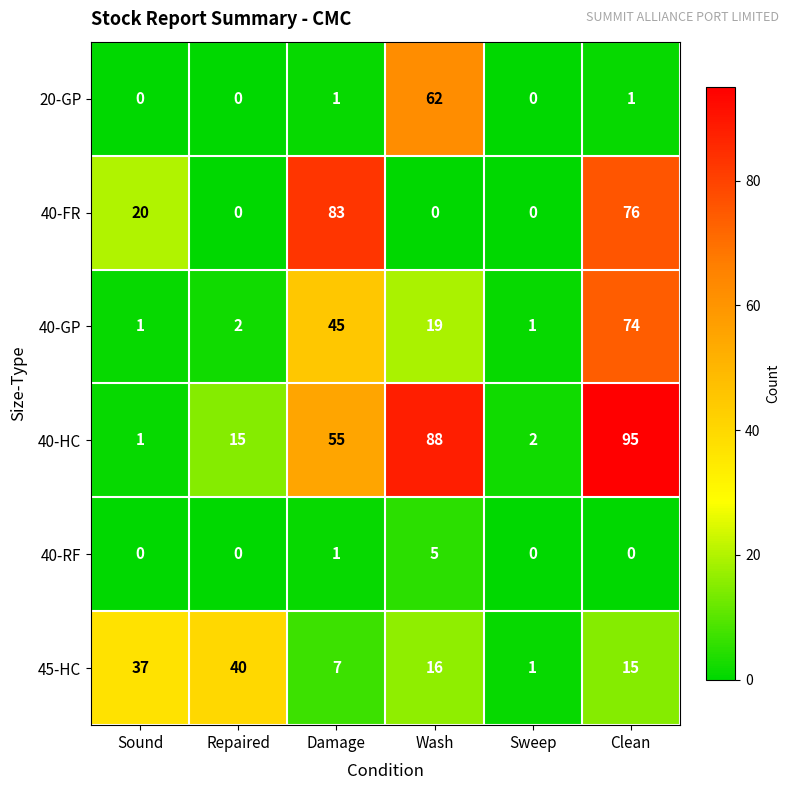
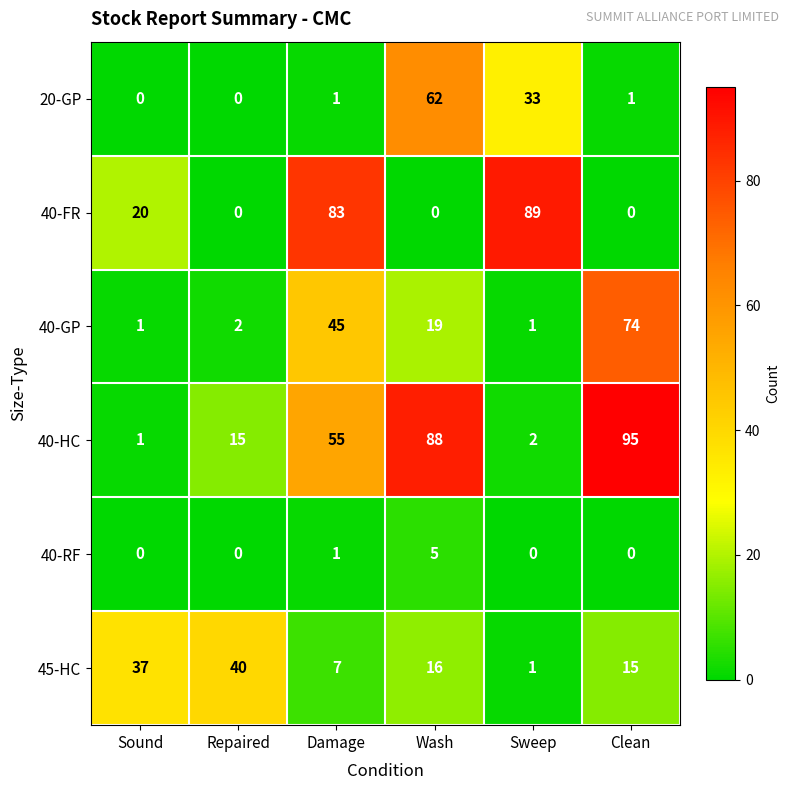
20-GP, Sweep: 0 -> 33
40-FR, Sweep: 0 -> 89
40-FR, Clean: 76 -> 0
